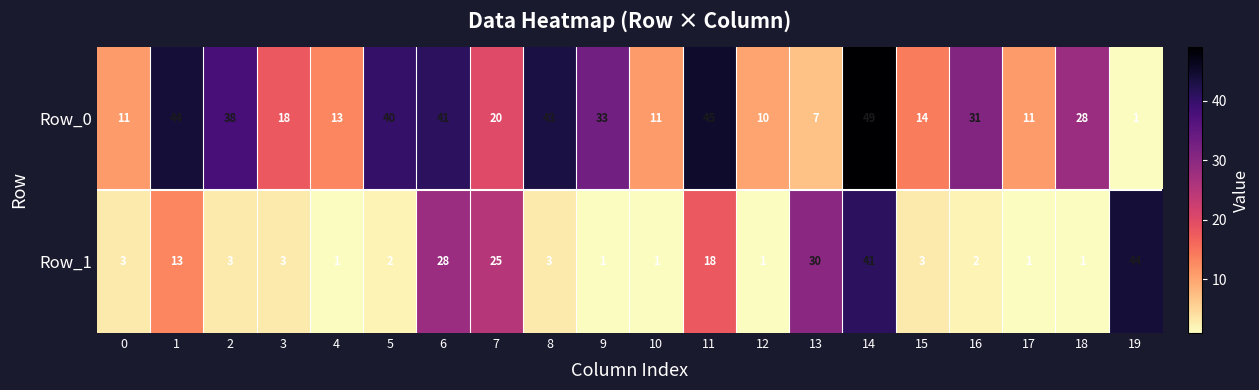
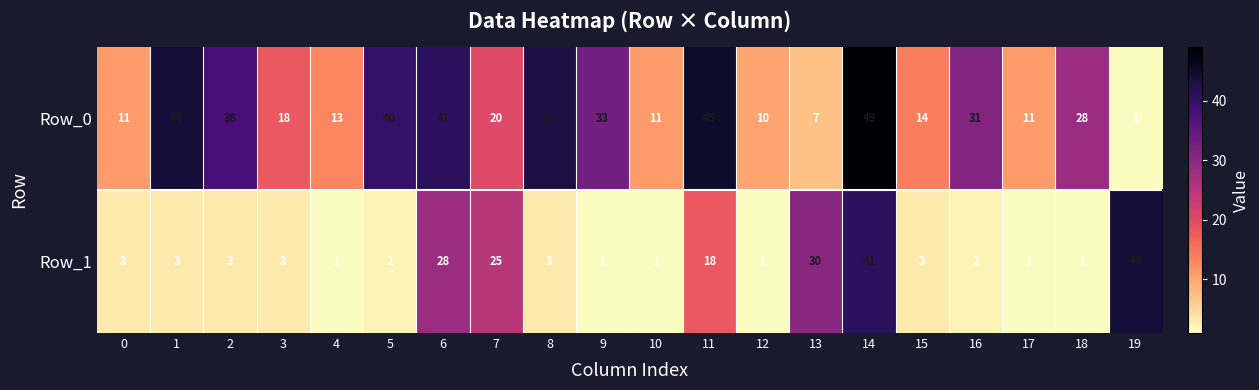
Row_1, 1: 13 -> 3
